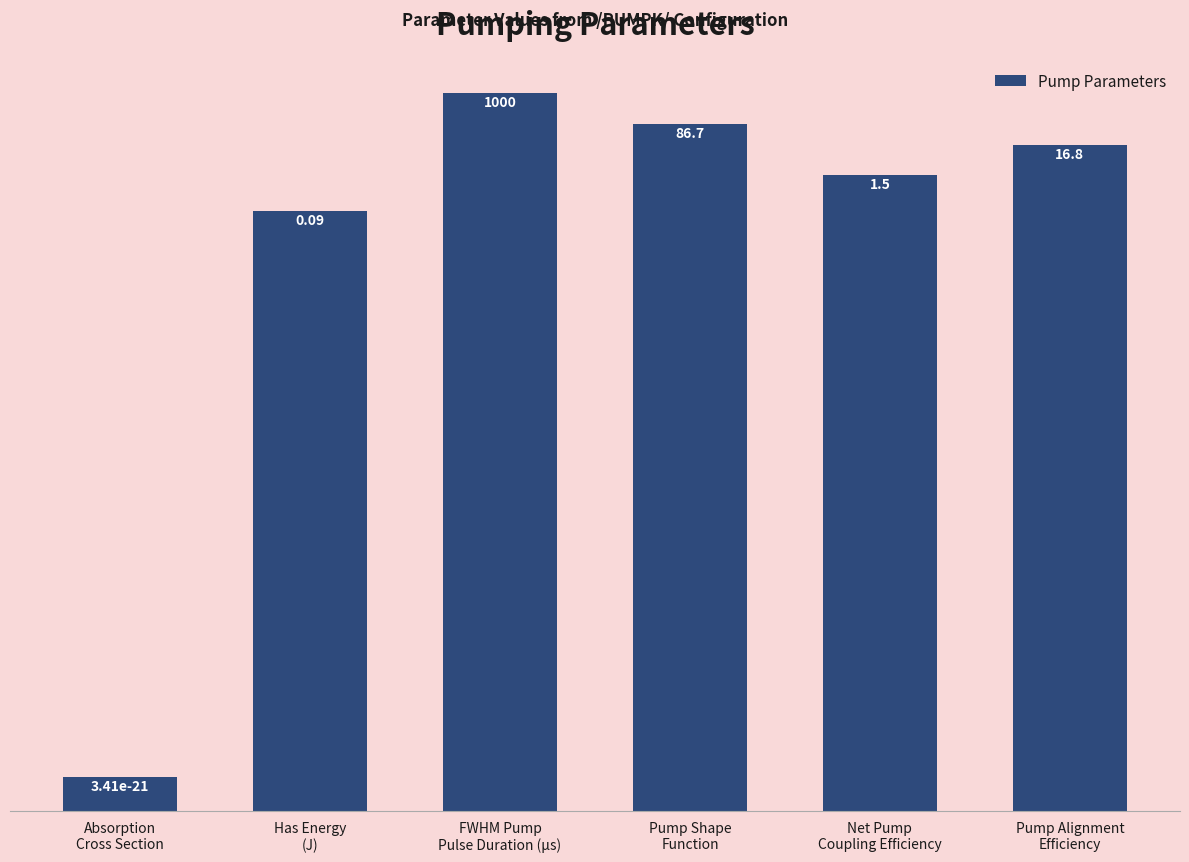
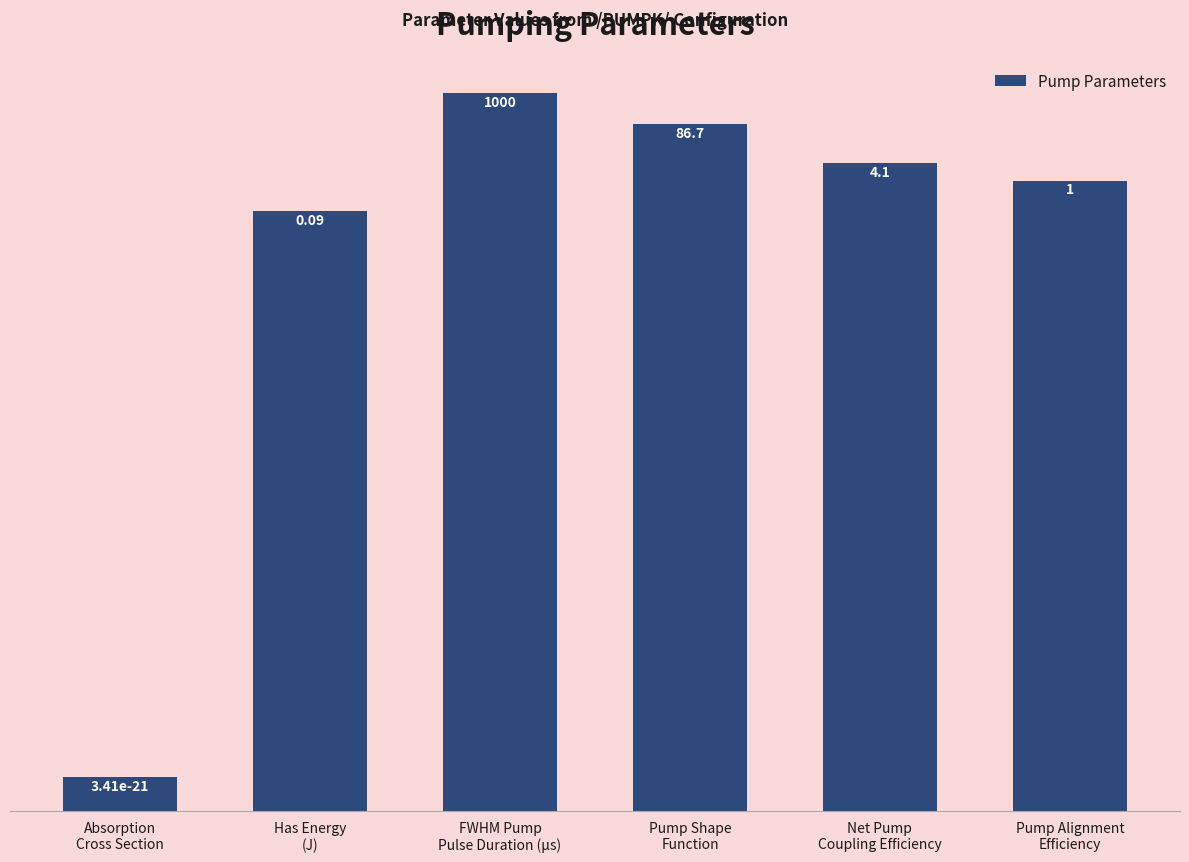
Net Pump Coupling Efficiency: 1.5 -> 4.1
Pump Alignment Efficiency: 16.8 -> 1
